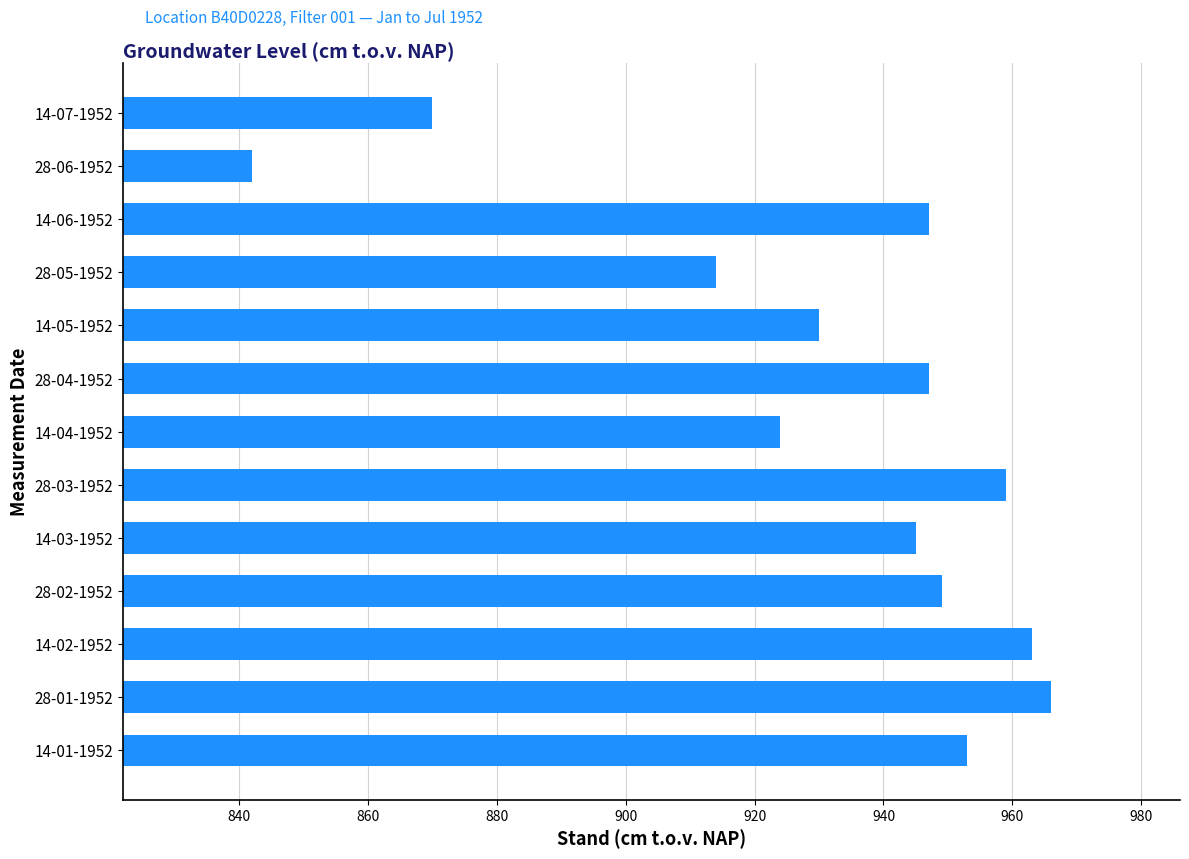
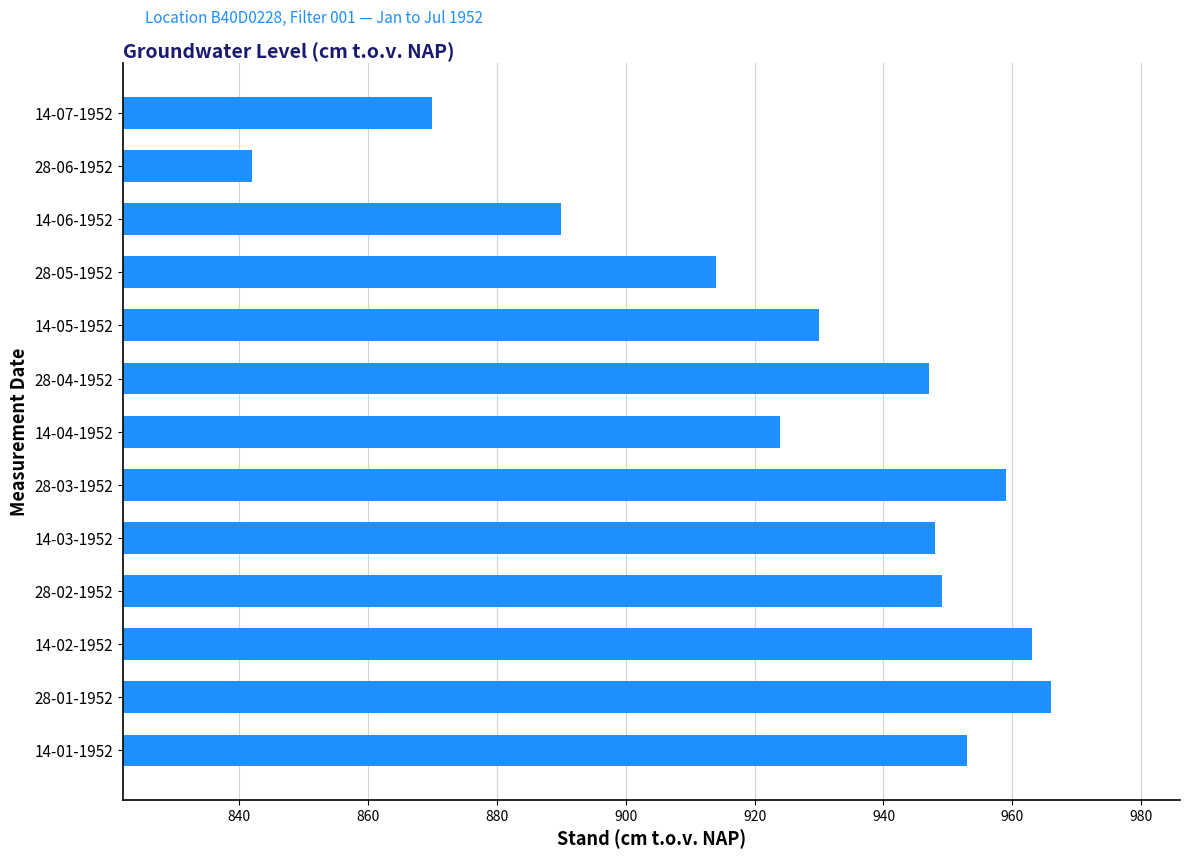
14-06-1952: 947 -> 890
14-03-1952: 945 -> 948
